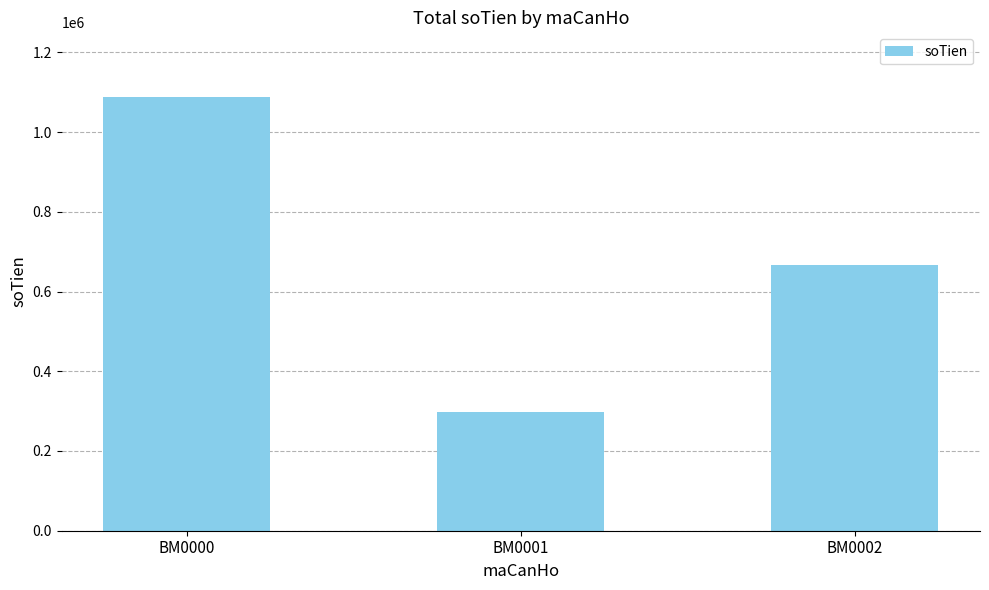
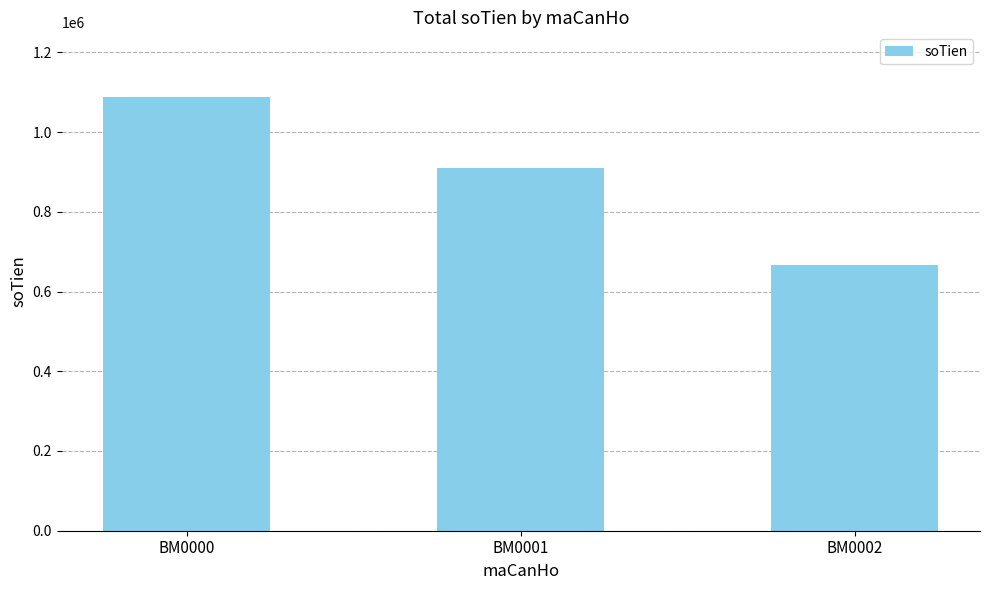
BM0001: 300000 -> 910000
